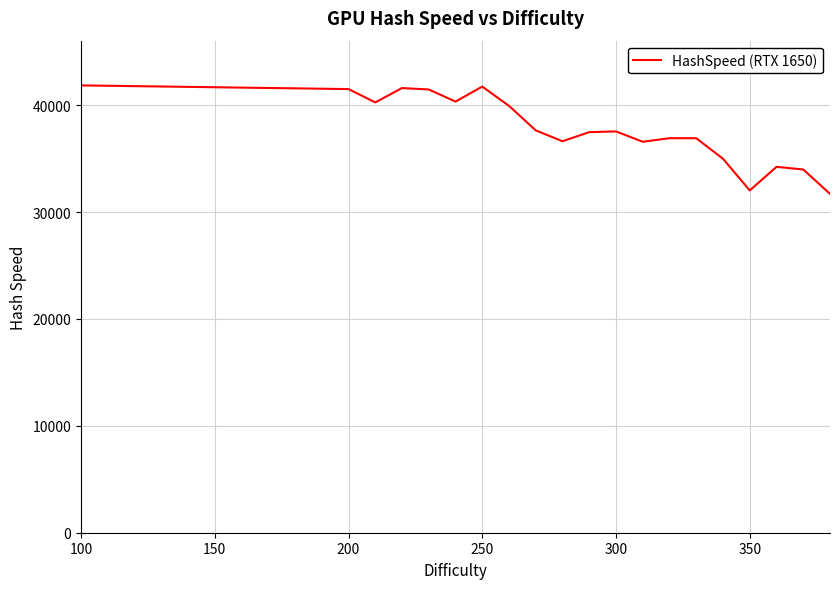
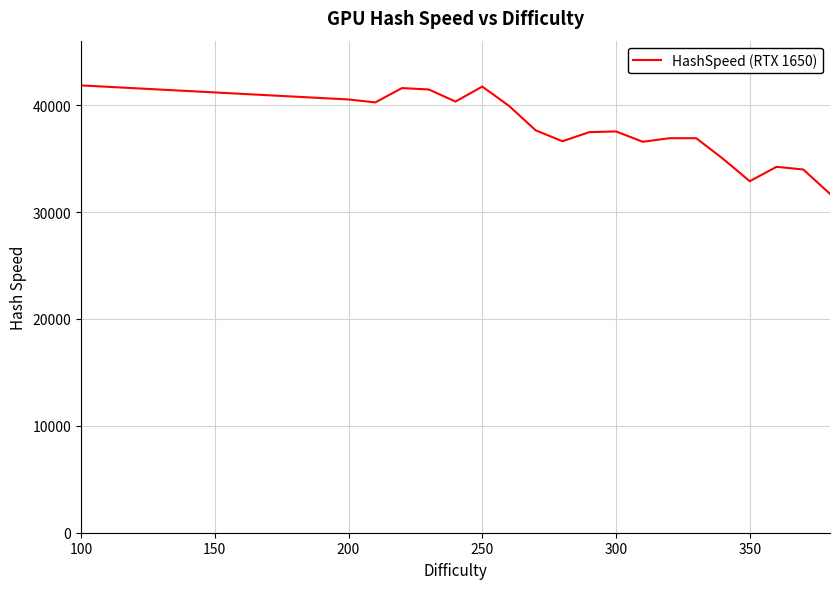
200: 41500 -> 40500
350: 32000 -> 32900
